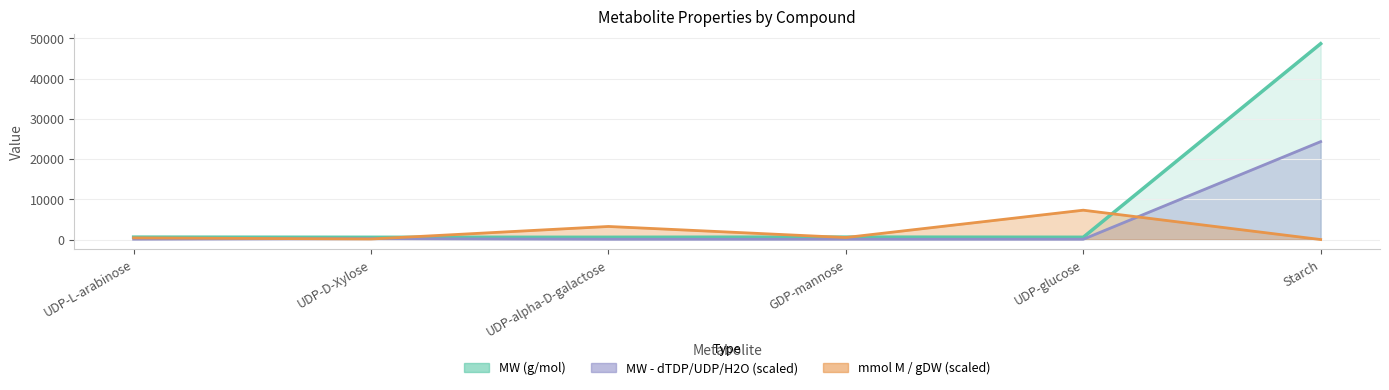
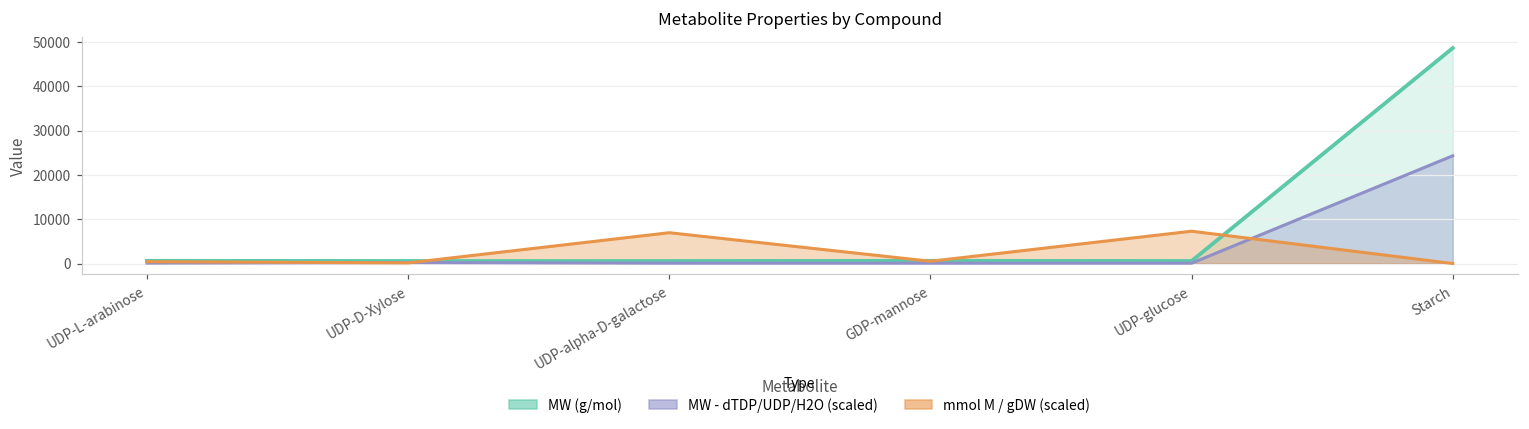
mmol M / gDW (scaled), UDP-alpha-D-galactose: 3000 -> 7000
